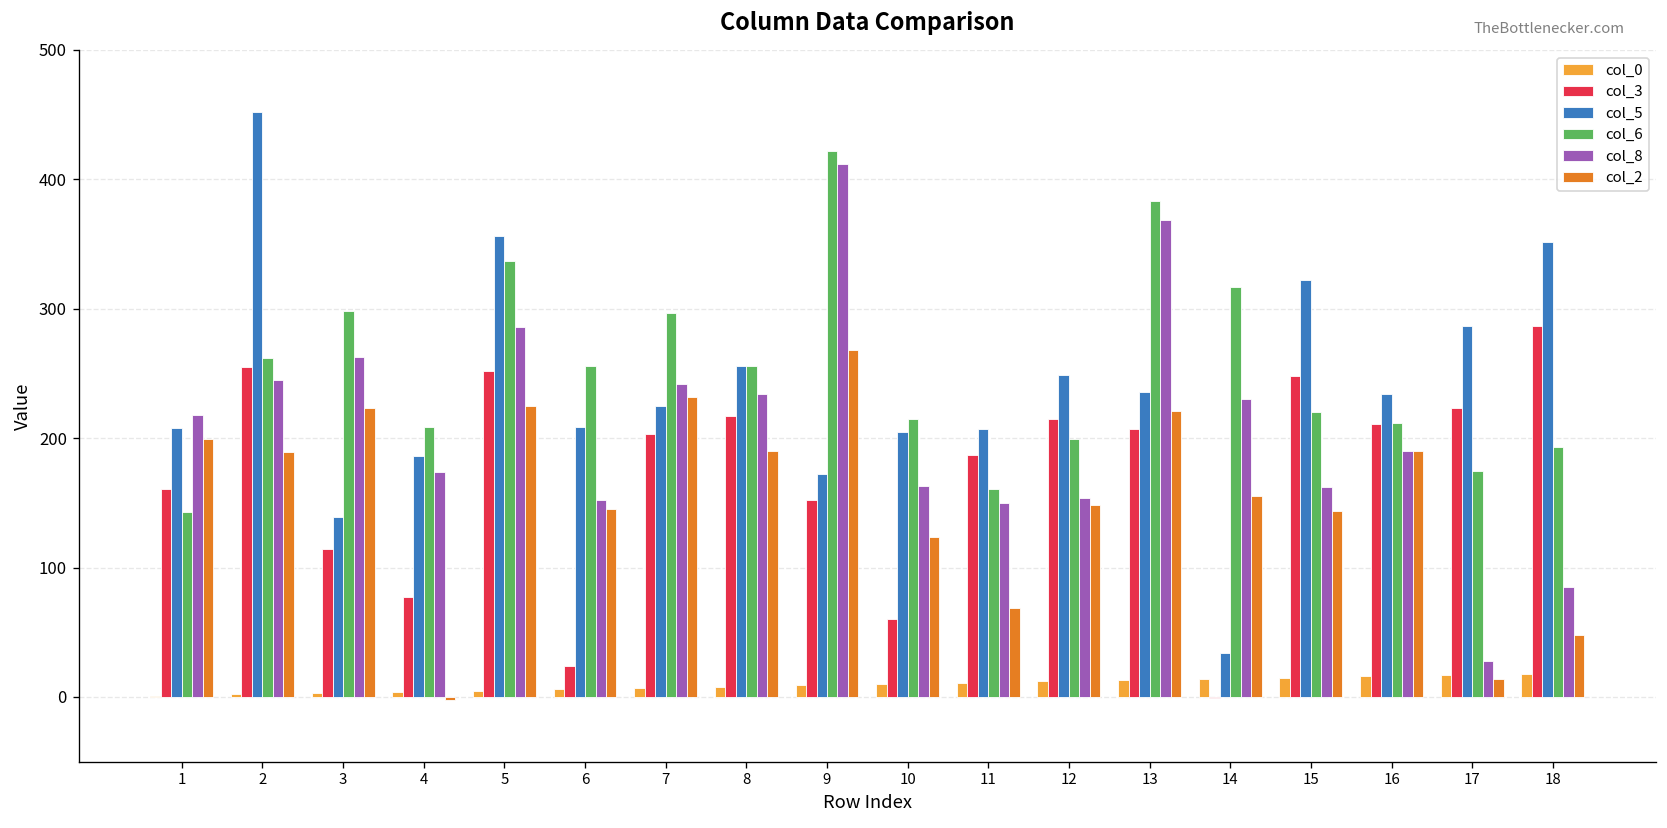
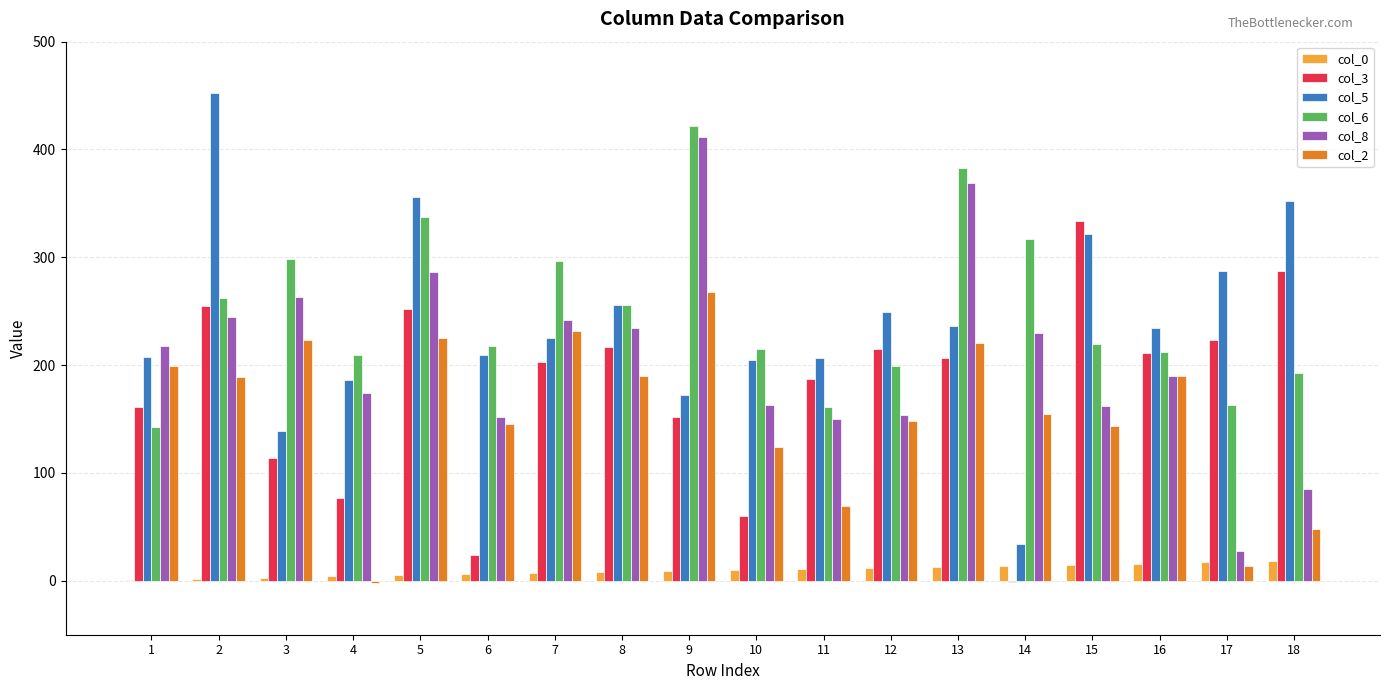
col_6, 6: 256 -> 218
col_3, 15: 248 -> 334
col_6, 17: 175 -> 163
